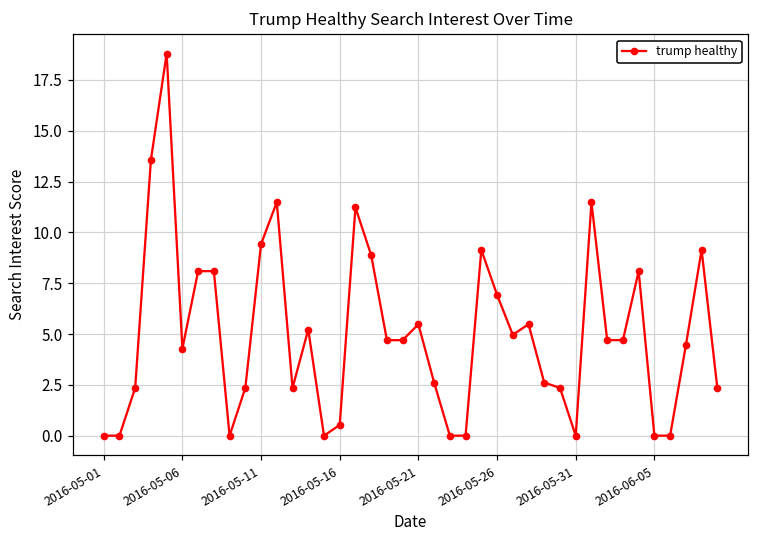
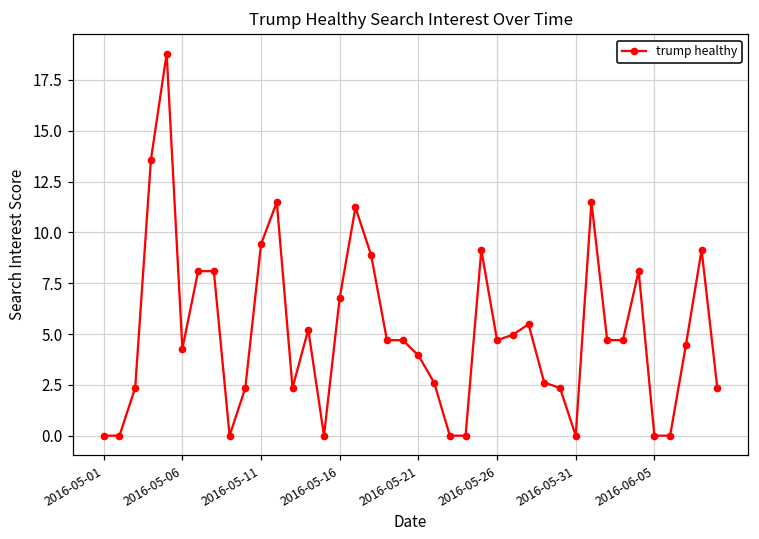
2016-05-16: 0.5 -> 6.8
2016-05-21: 5.5 -> 3.9
2016-05-26: 6.9 -> 4.7
